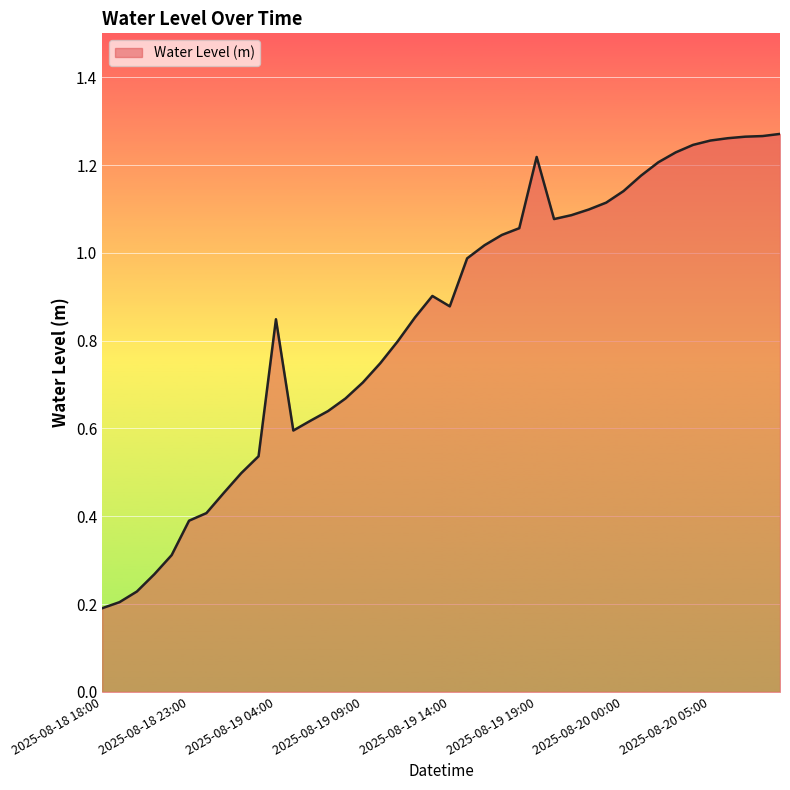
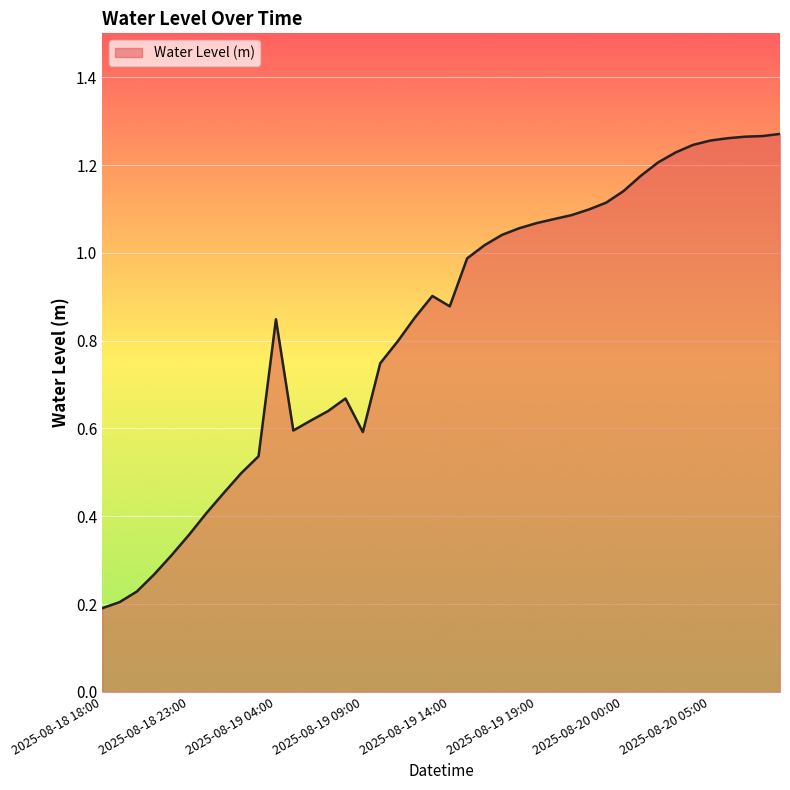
2025-08-18 23:00: 0.39 -> 0.36
2025-08-19 09:00: 0.70 -> 0.59
2025-08-19 19:00: 1.22 -> 1.07
